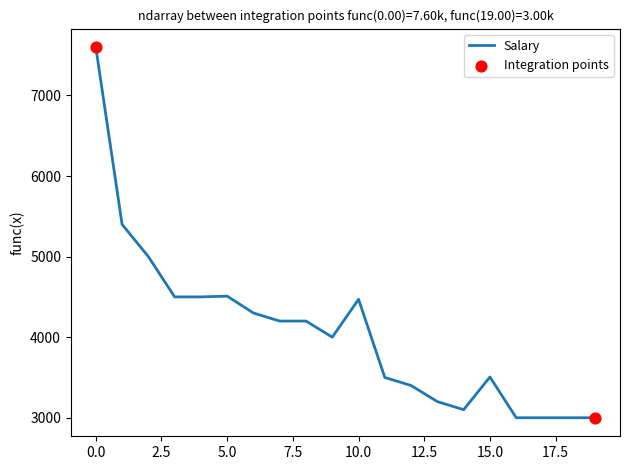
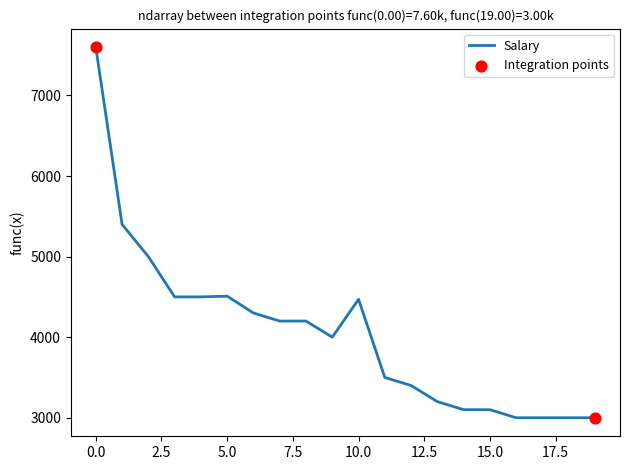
Salary, 15.0: 3500 -> 3100
